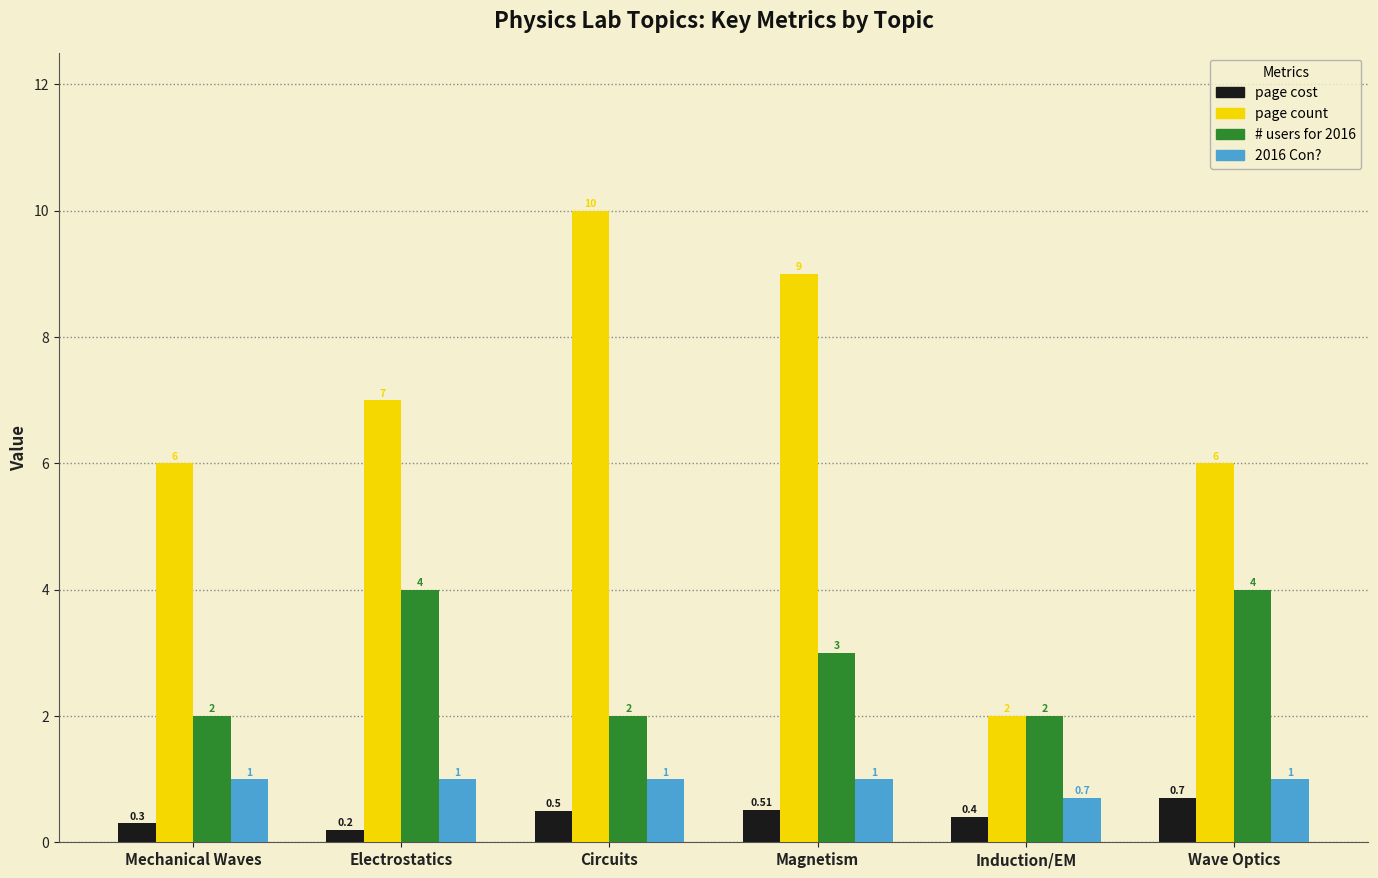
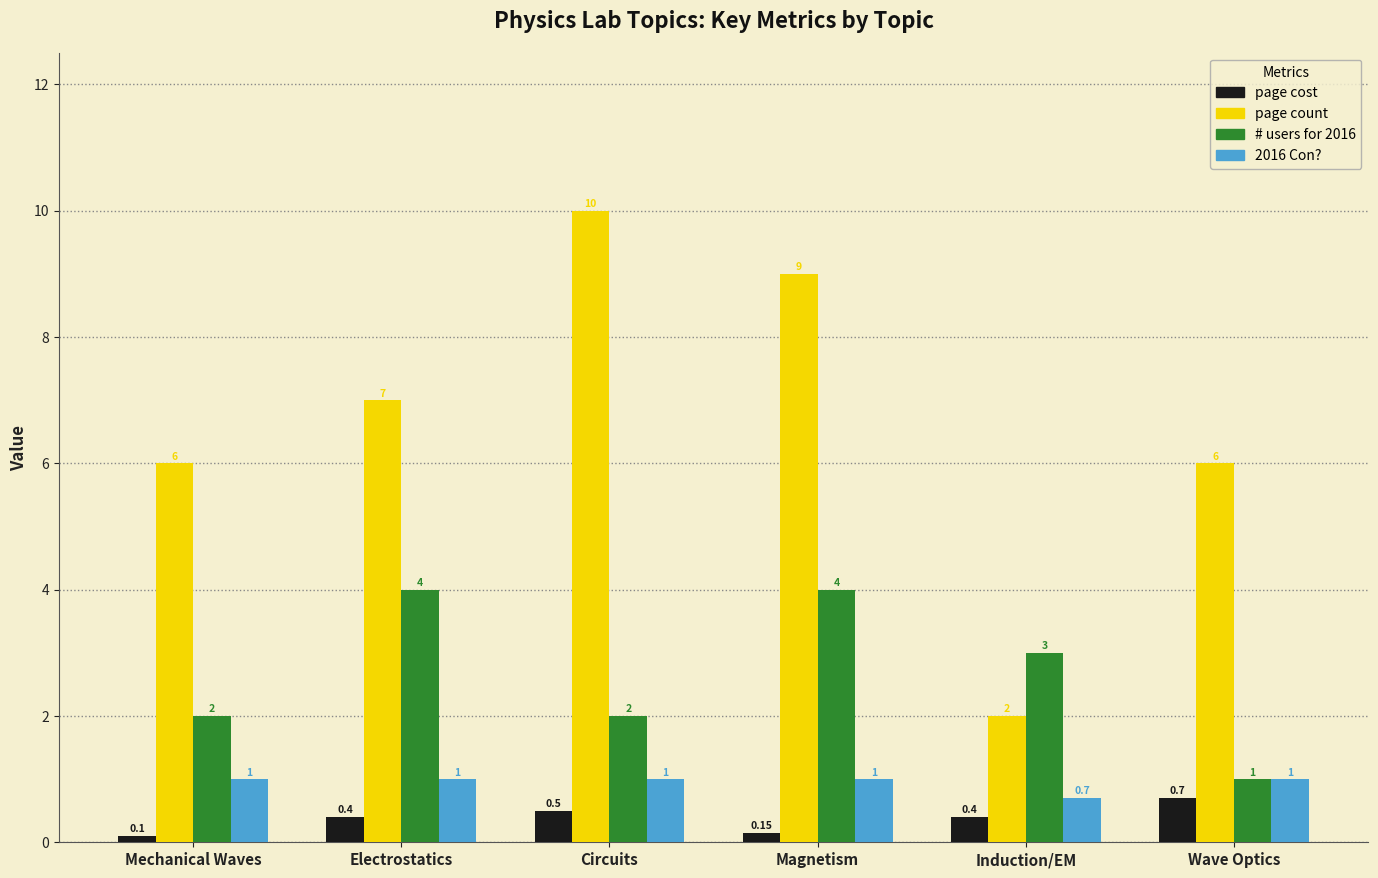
page cost, Mechanical Waves: 0.3 -> 0.1
page cost, Electrostatics: 0.2 -> 0.4
page cost, Magnetism: 0.51 -> 0.15
# users for 2016, Magnetism: 3 -> 4
# users for 2016, Induction/EM: 2 -> 3
# users for 2016, Wave Optics: 4 -> 1
